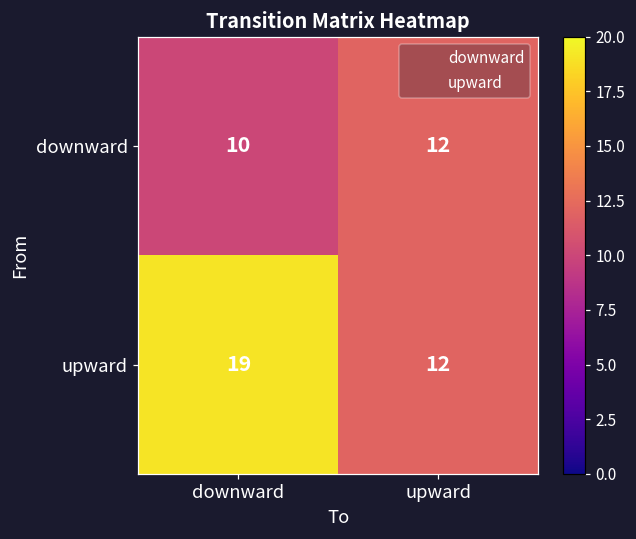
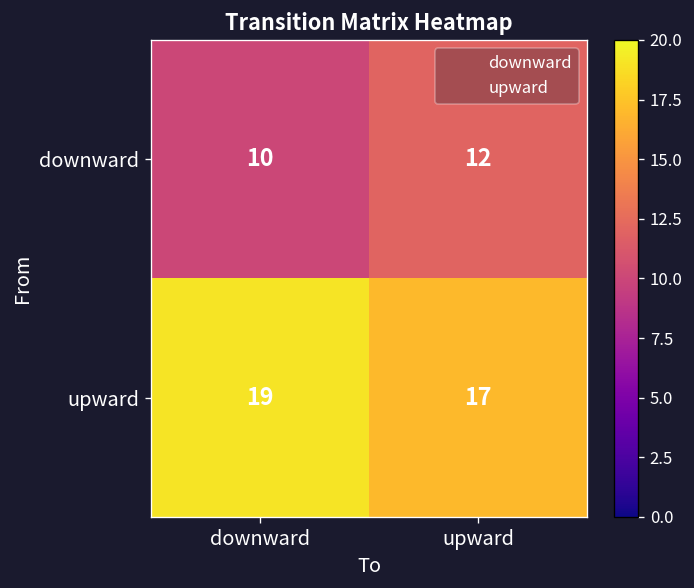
upward, upward: 12 -> 17
